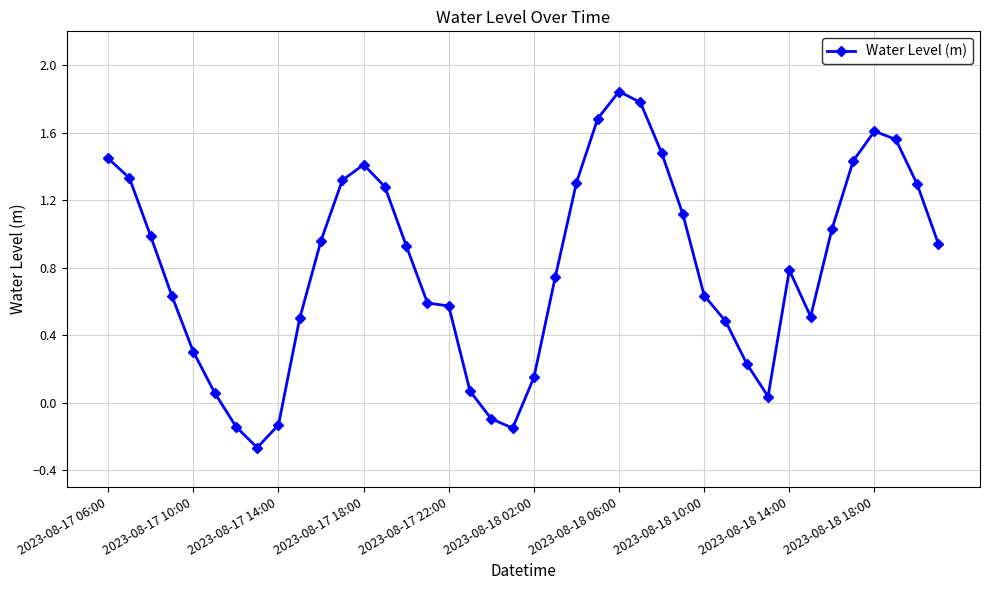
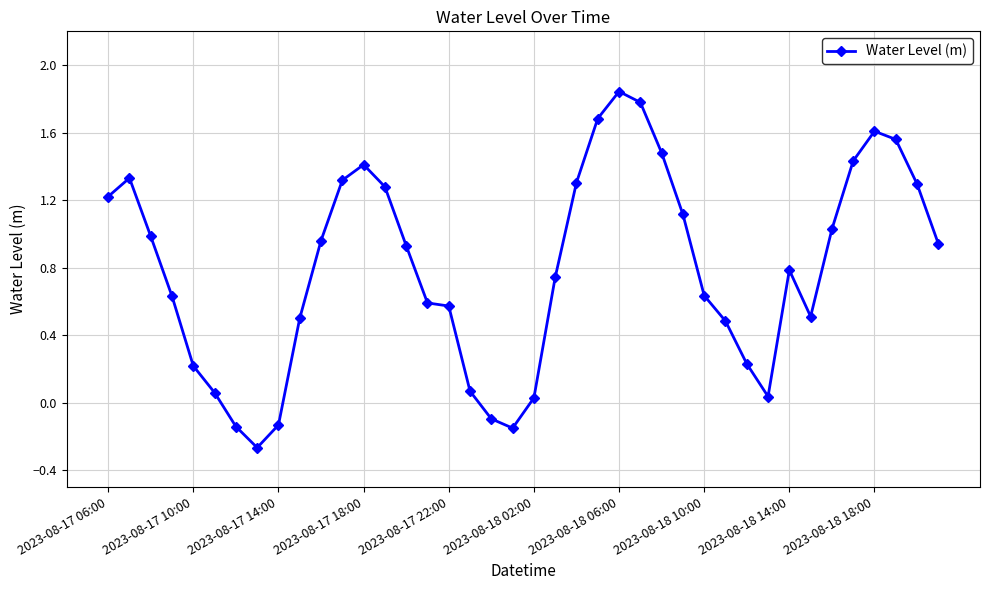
2023-08-17 06:00: 1.45 -> 1.22
2023-08-17 10:00: 0.30 -> 0.22
2023-08-18 02:00: 0.15 -> 0.03
